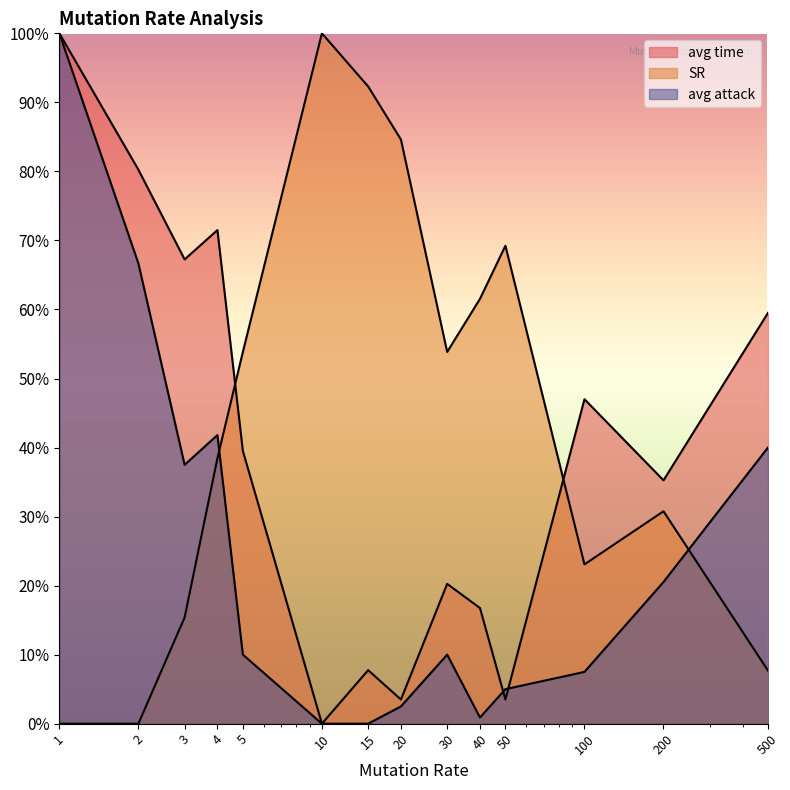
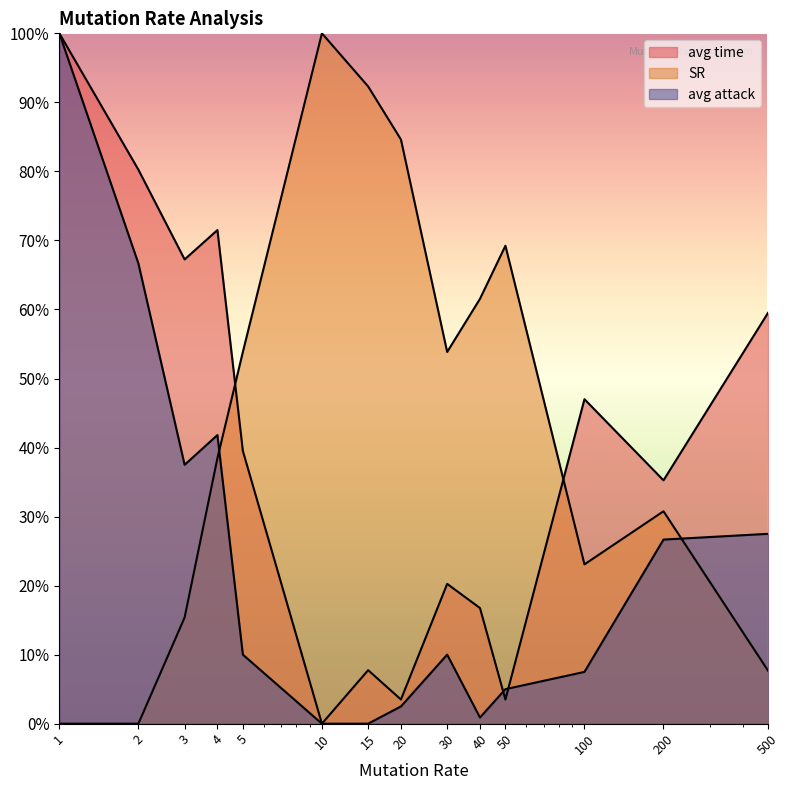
avg attack, 200: 21% -> 27%
avg attack, 500: 40% -> 27%
